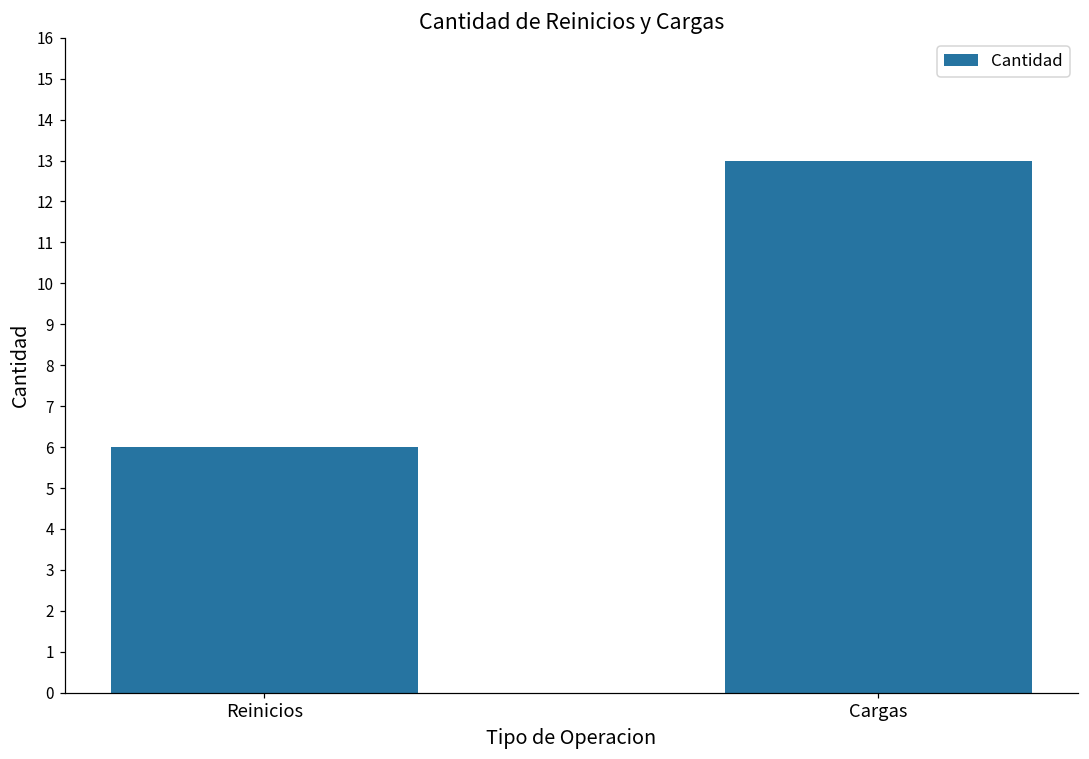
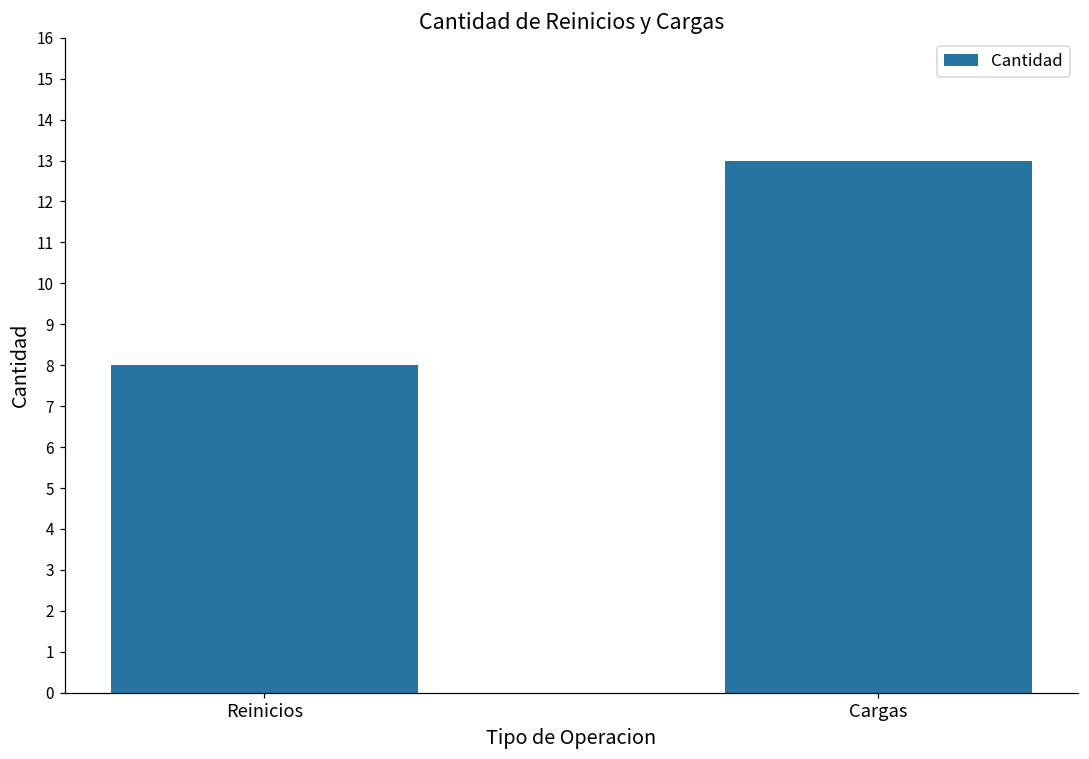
Reinicios: 6 -> 8
